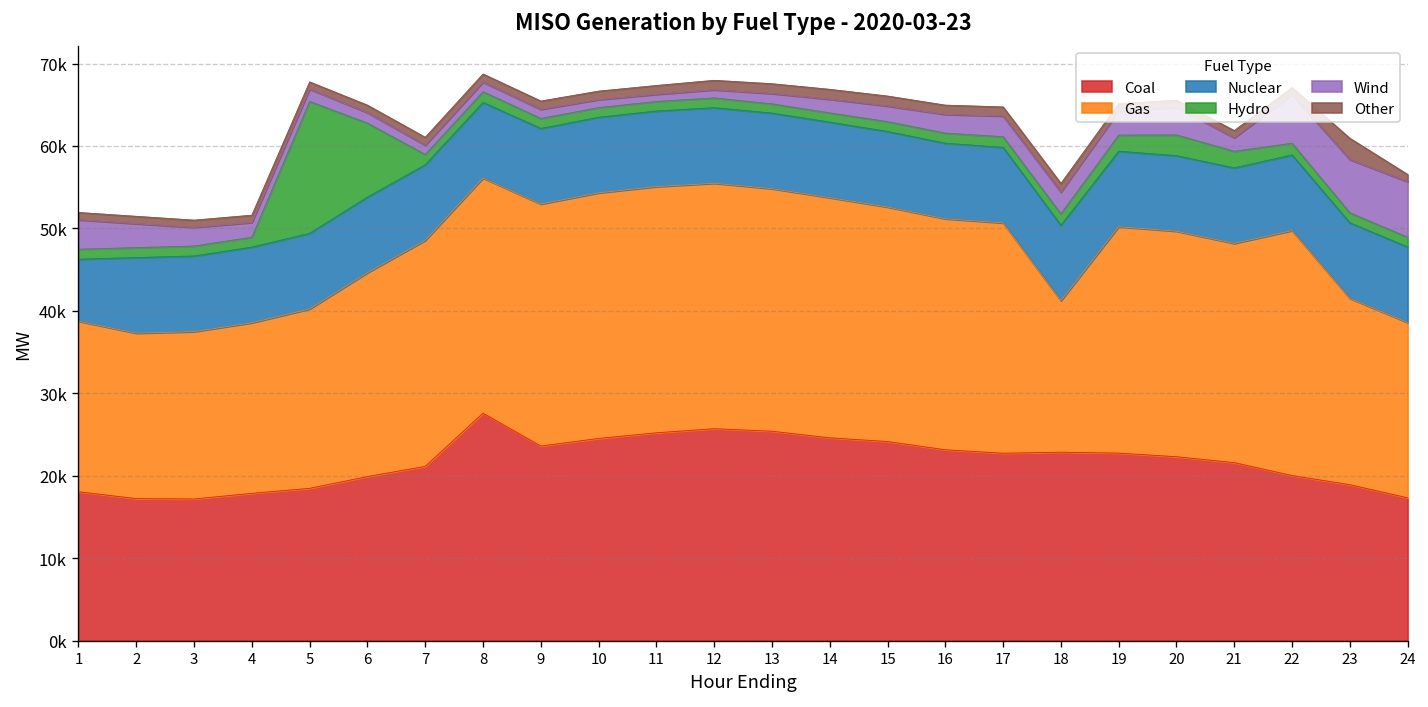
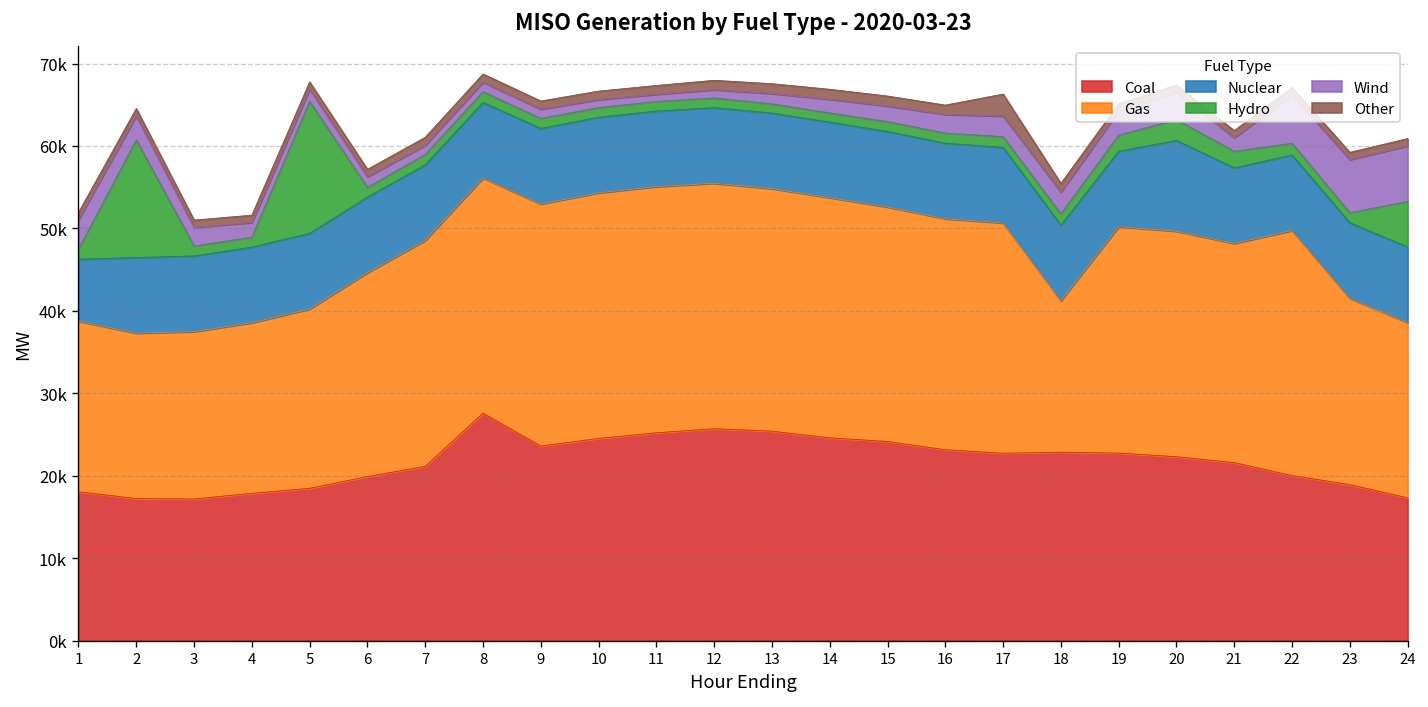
Hydro, 2: 1000 -> 14000
Hydro, 6: 9000 -> 1000
Other, 17: 1000 -> 3000
Nuclear, 20: 9000 -> 11000
Other, 23: 3000 -> 1000
Hydro, 24: 1000 -> 6000
